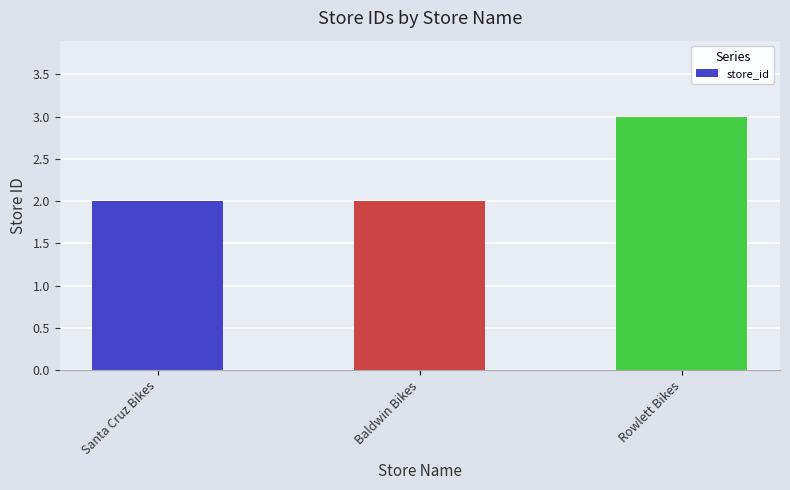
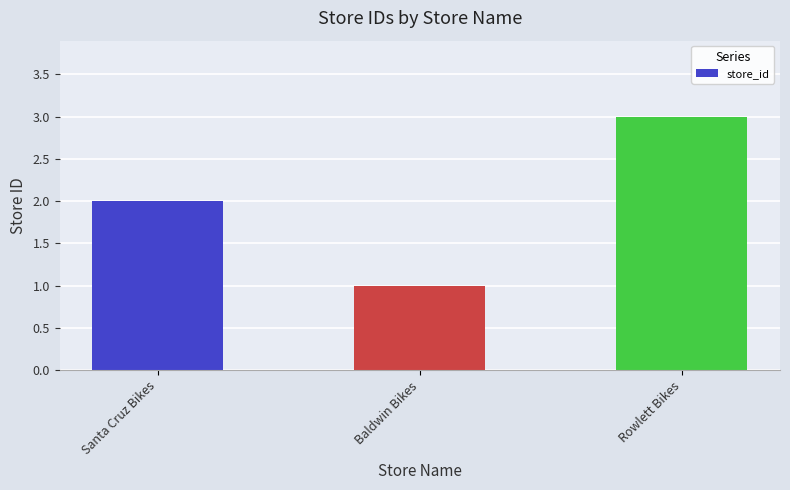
Baldwin Bikes: 2 -> 1
